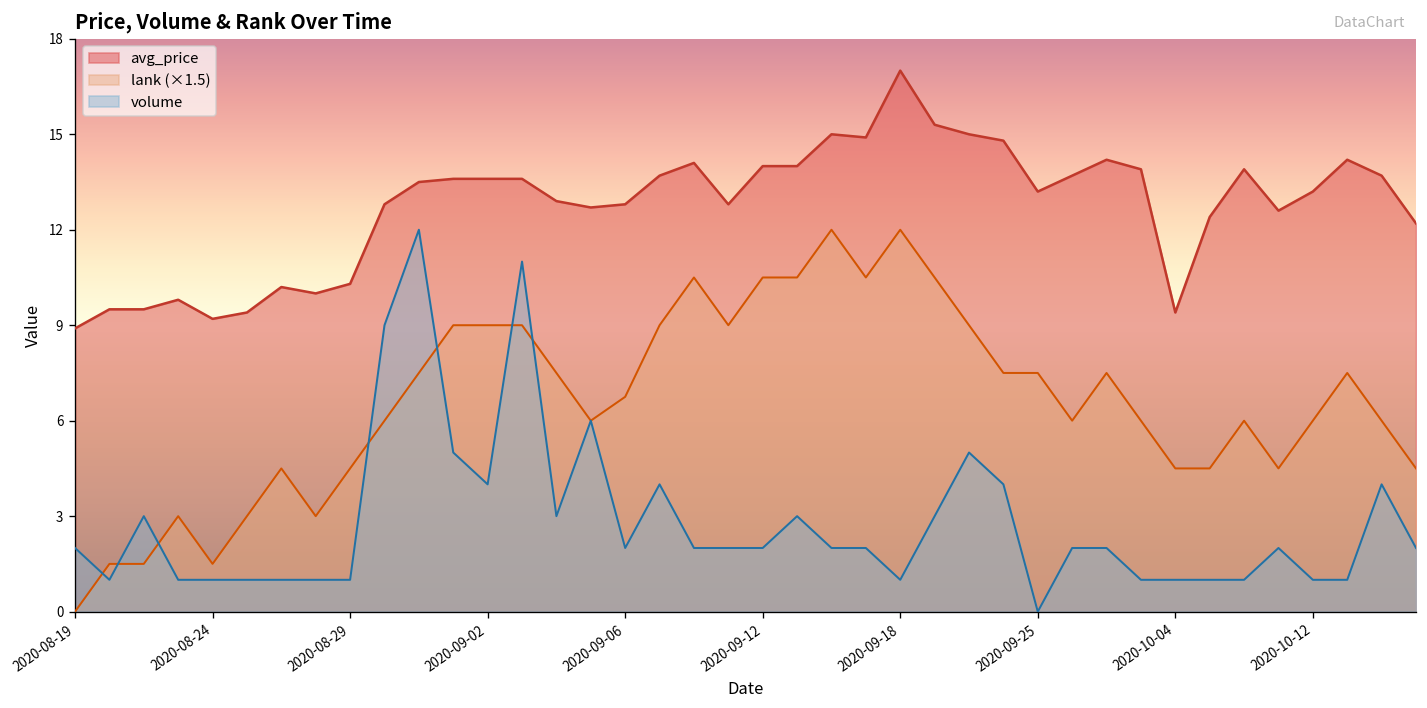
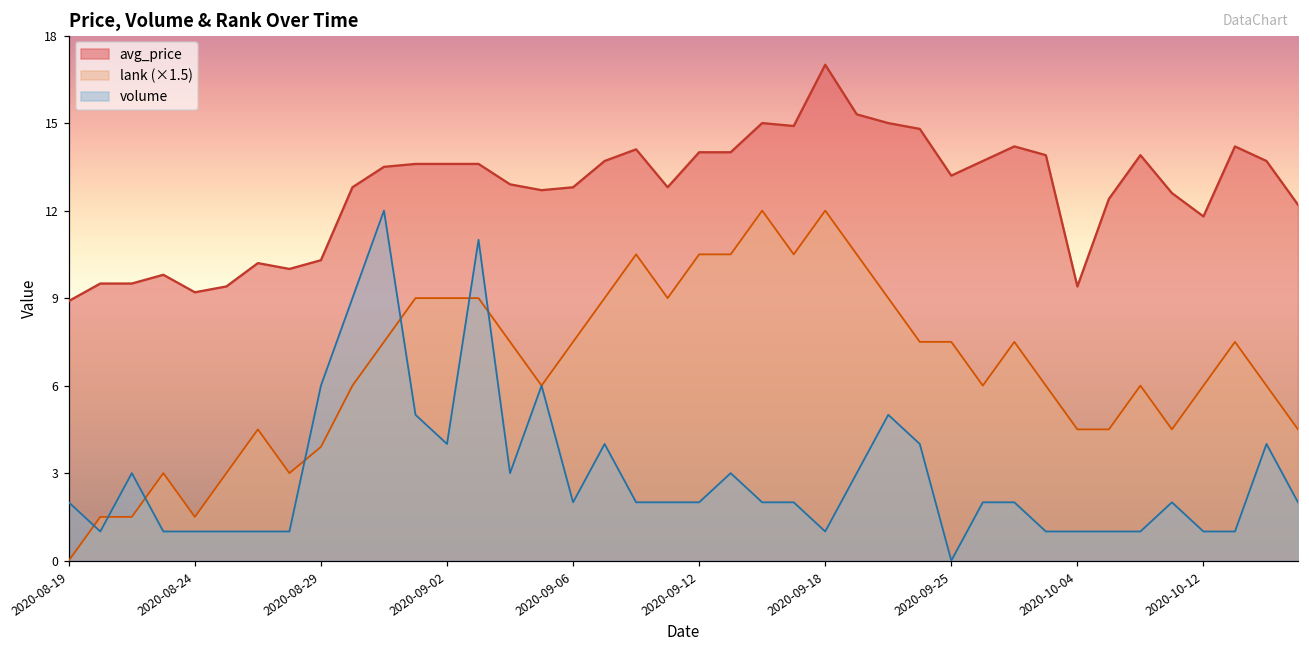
lank (×1.5), 2020-08-29: 4.5 -> 3.9
volume, 2020-08-29: 1 -> 6
lank (×1.5), 2020-09-06: 6.8 -> 7.5
avg_price, 2020-10-12: 13.2 -> 11.8
